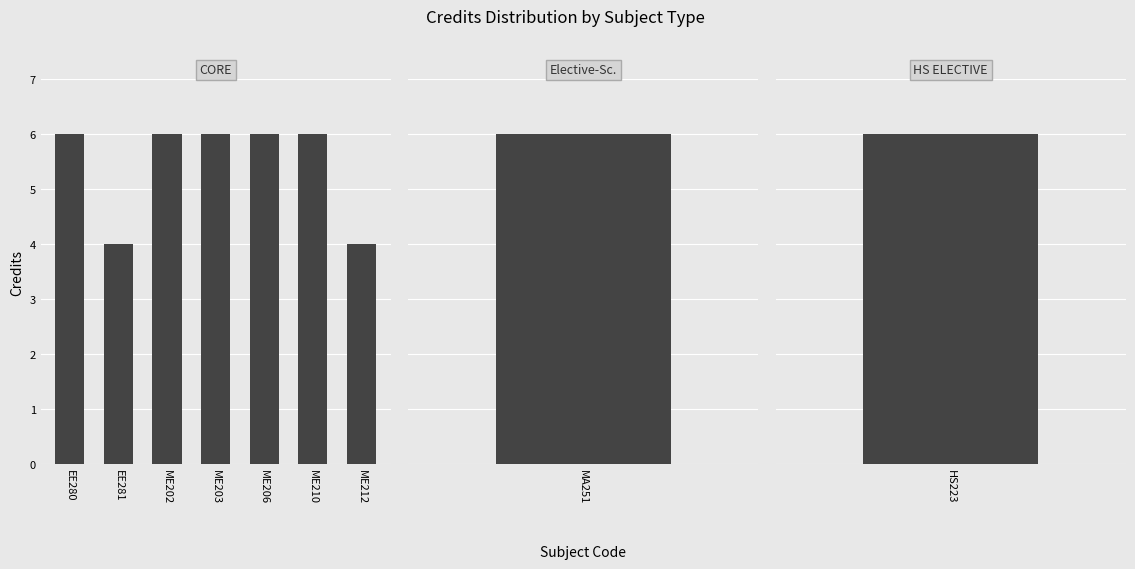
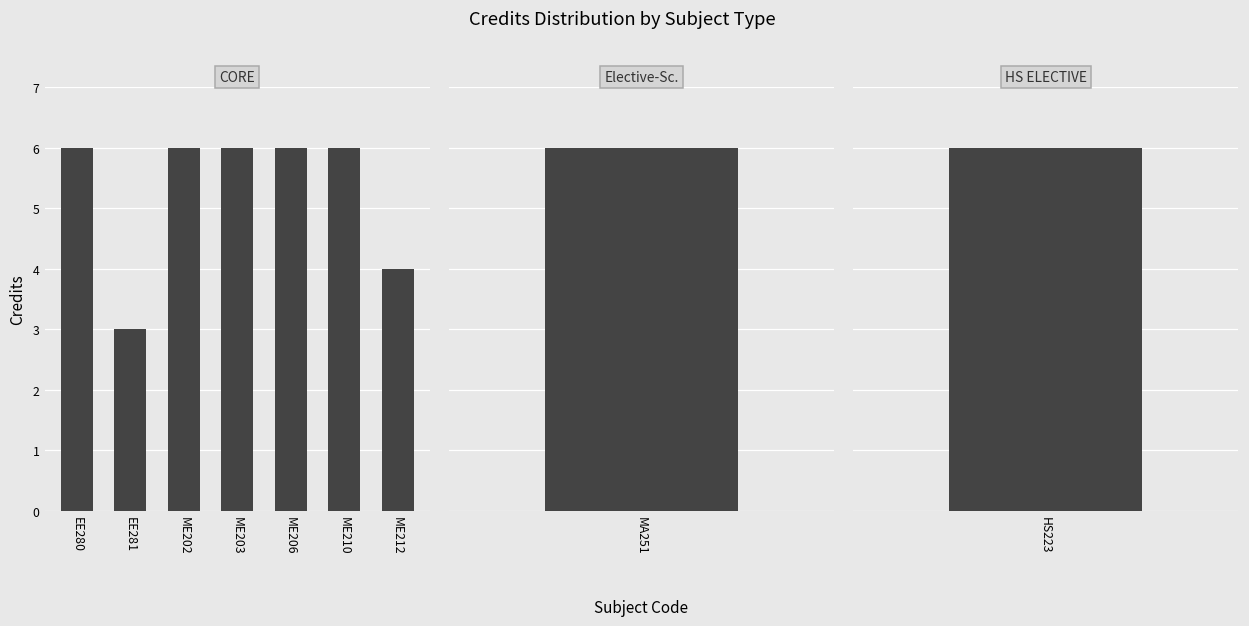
CORE, EE281: 4 -> 3
